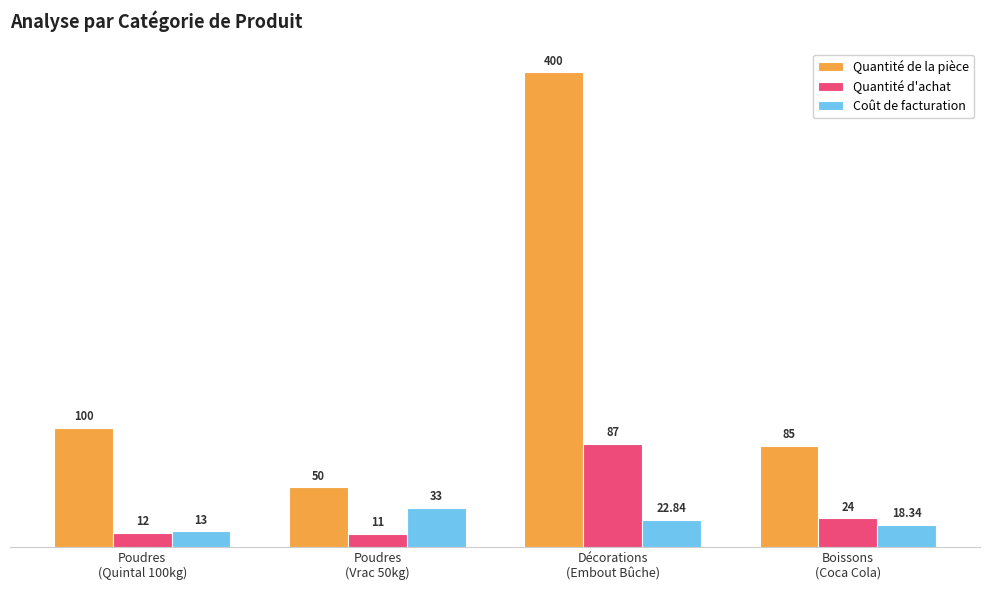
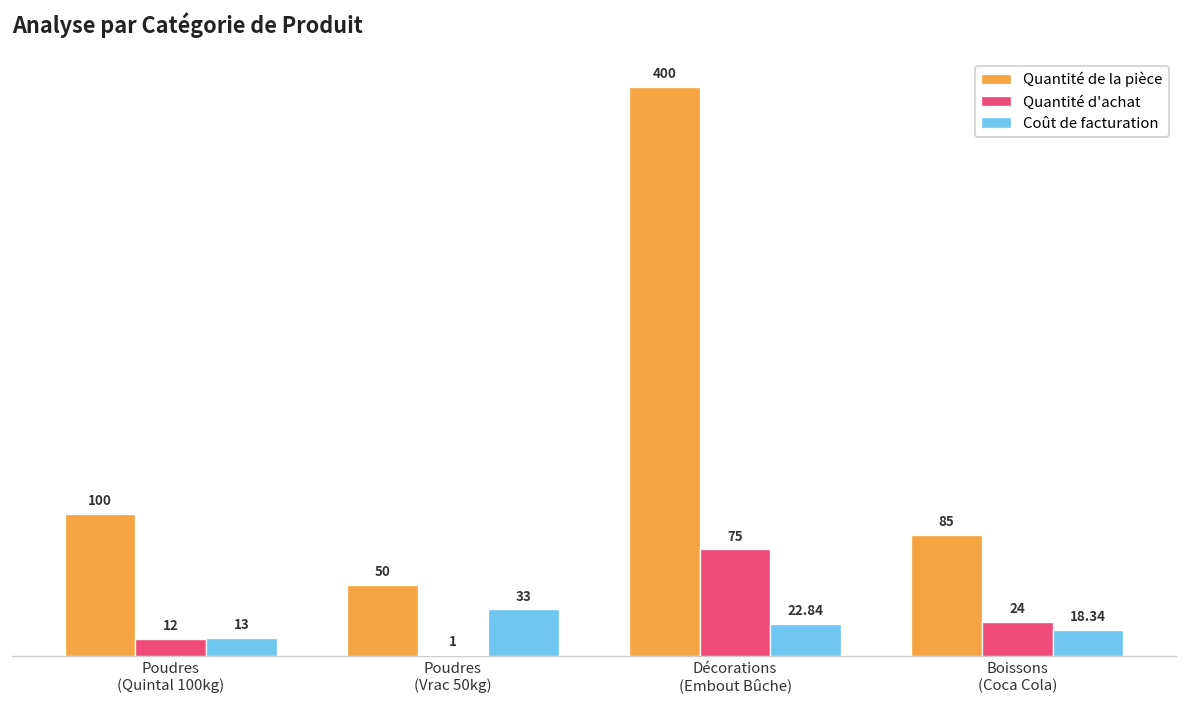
Quantité d'achat, Poudres (Vrac 50kg): 11 -> 1
Quantité d'achat, Décorations (Embout Bûche): 87 -> 75
